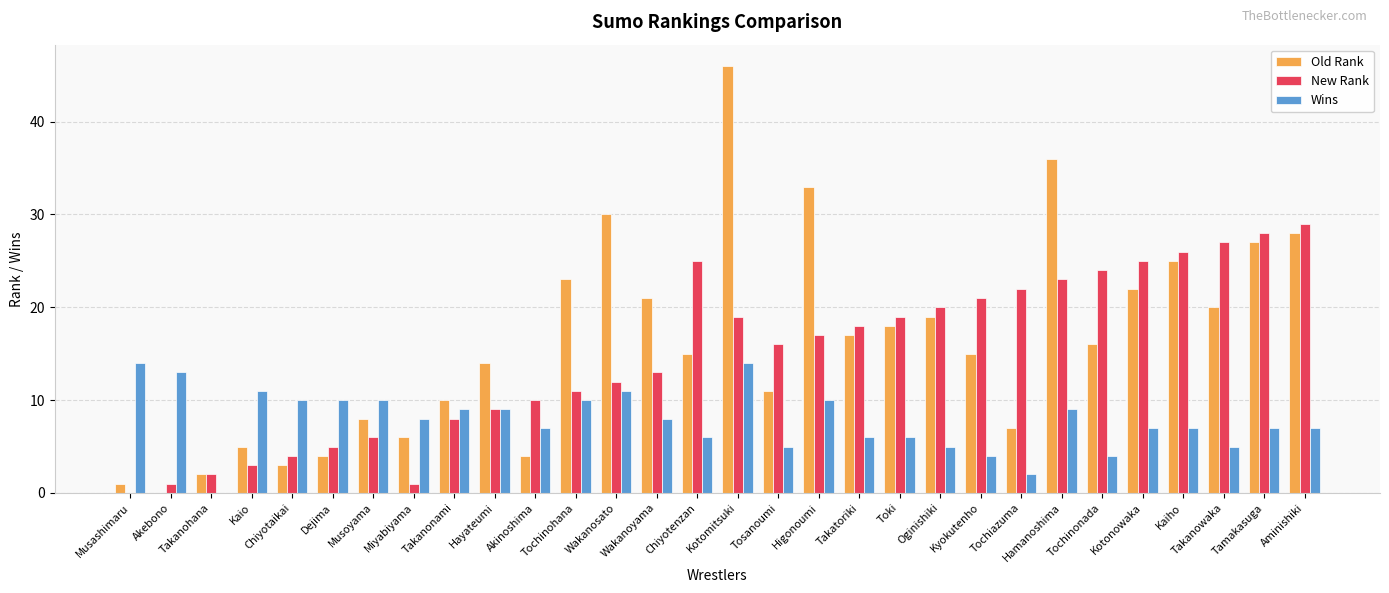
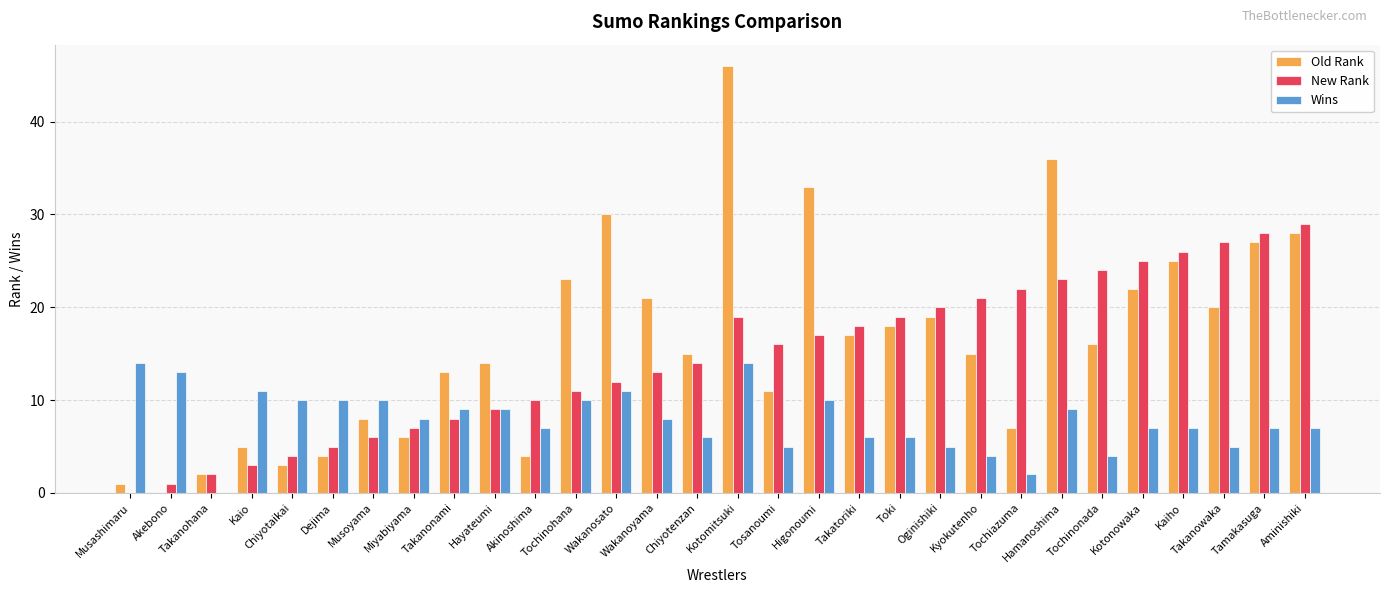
New Rank, Miyabiyama: 1 -> 7
Old Rank, Takanonami: 10 -> 13
New Rank, Chiyotenzan: 25 -> 14
